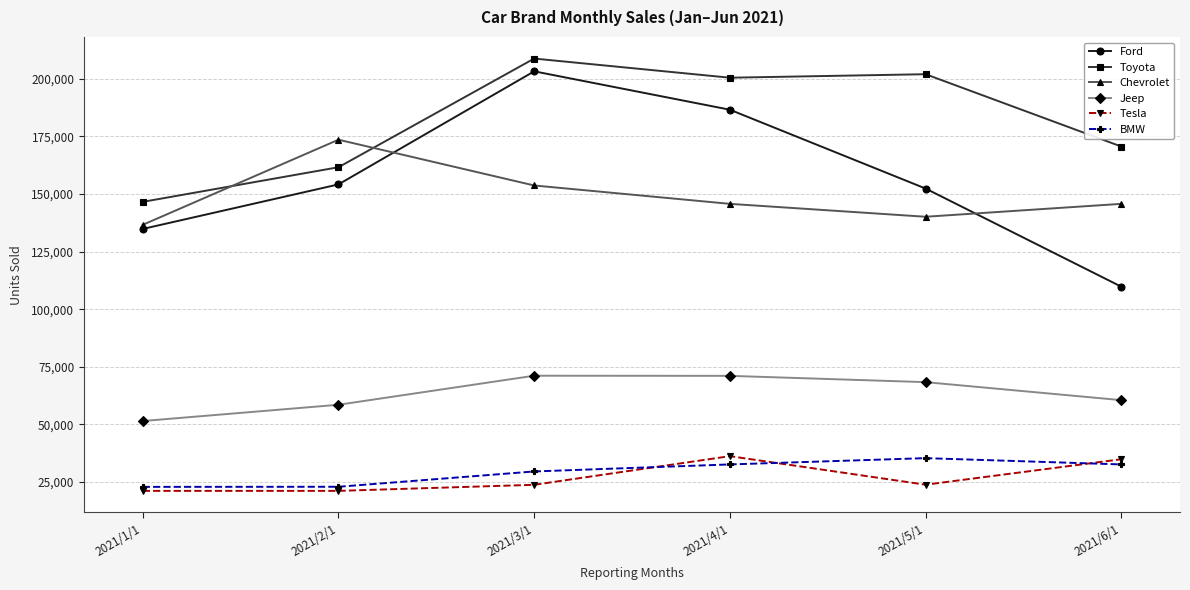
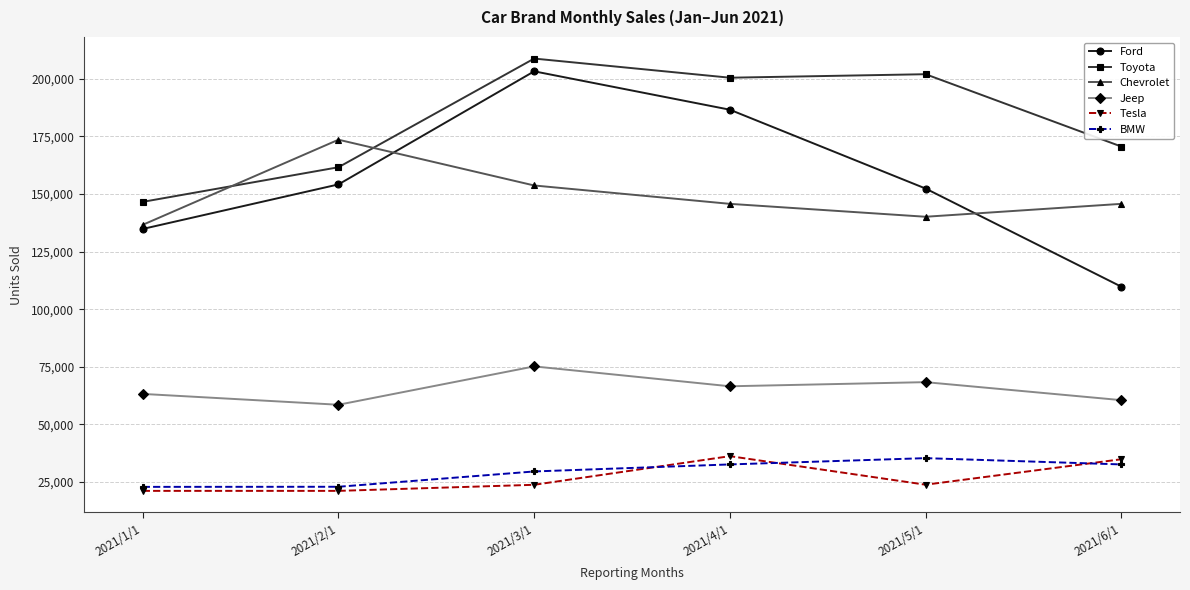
Jeep, 2021/1/1: 51,000 -> 63,000
Jeep, 2021/3/1: 71,000 -> 75,000
Jeep, 2021/4/1: 71,000 -> 67,000
